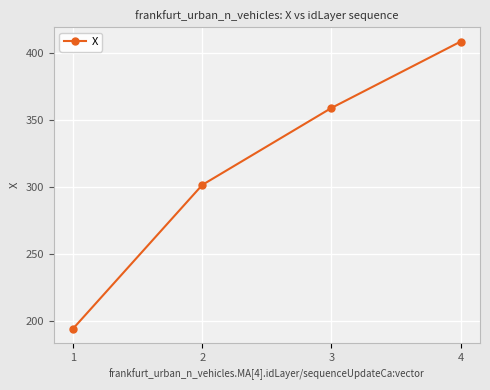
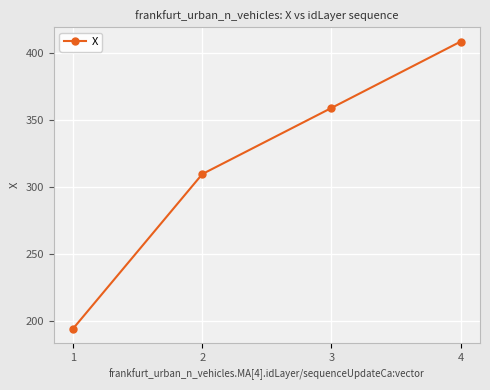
2: 302 -> 310
